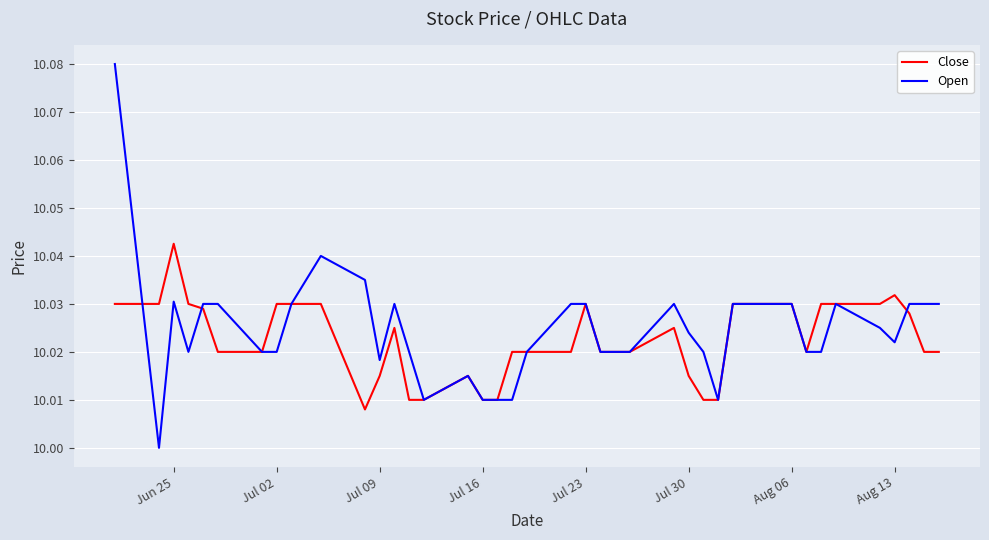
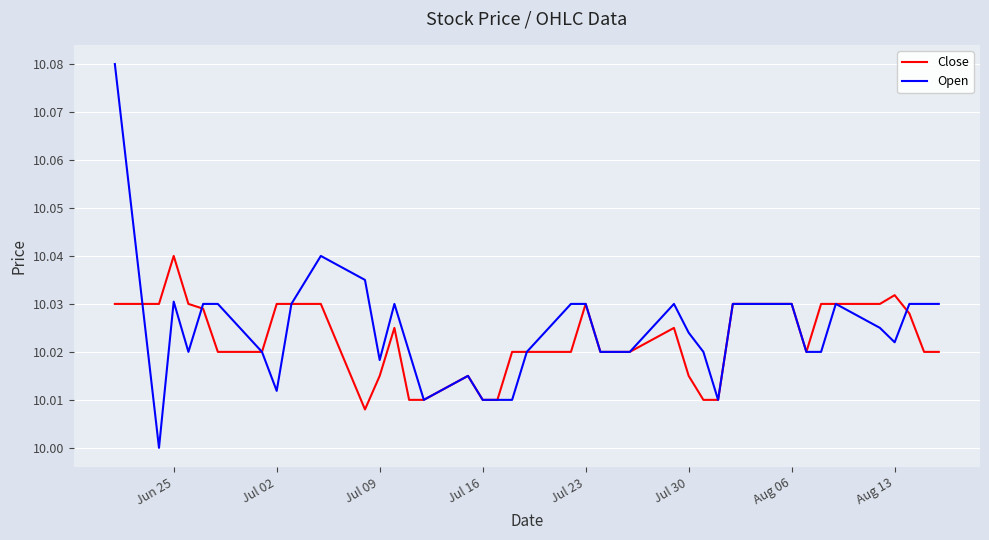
Close, Jun 25: 10.043 -> 10.040
Open, Jul 02: 10.020 -> 10.012
